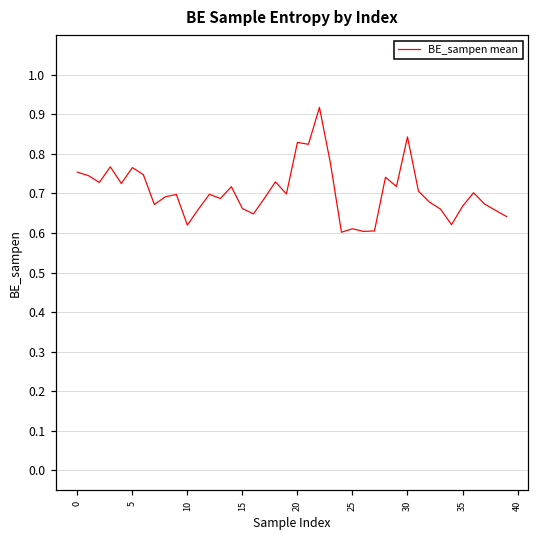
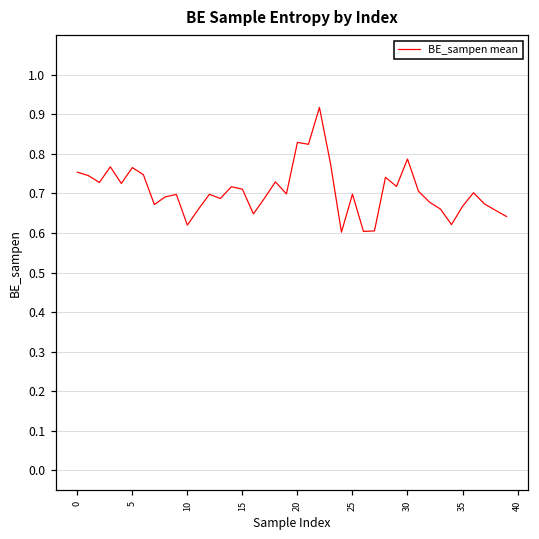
15: 0.66 -> 0.71
25: 0.61 -> 0.70
30: 0.84 -> 0.79
